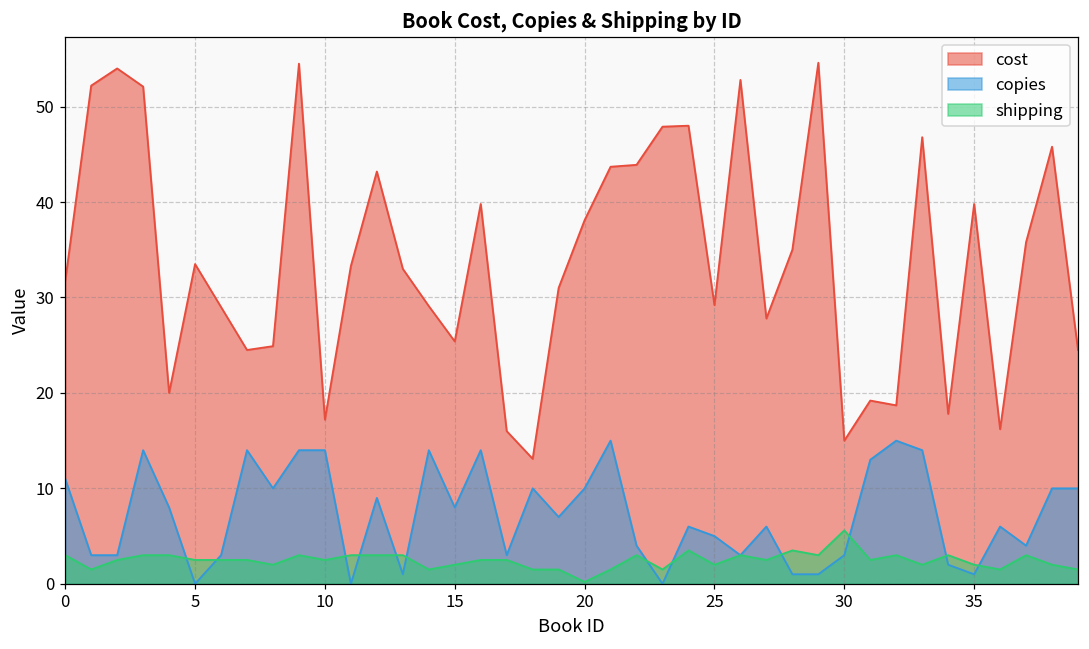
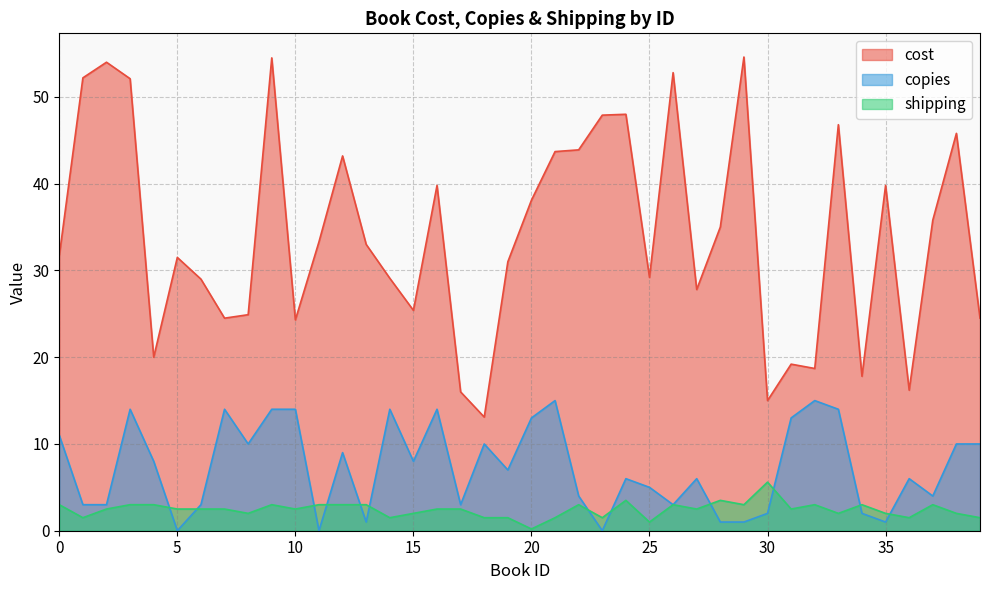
cost, 5: 34 -> 32
cost, 10: 17 -> 24
copies, 20: 10 -> 13
shipping, 25: 2 -> 1
copies, 30: 3 -> 2
